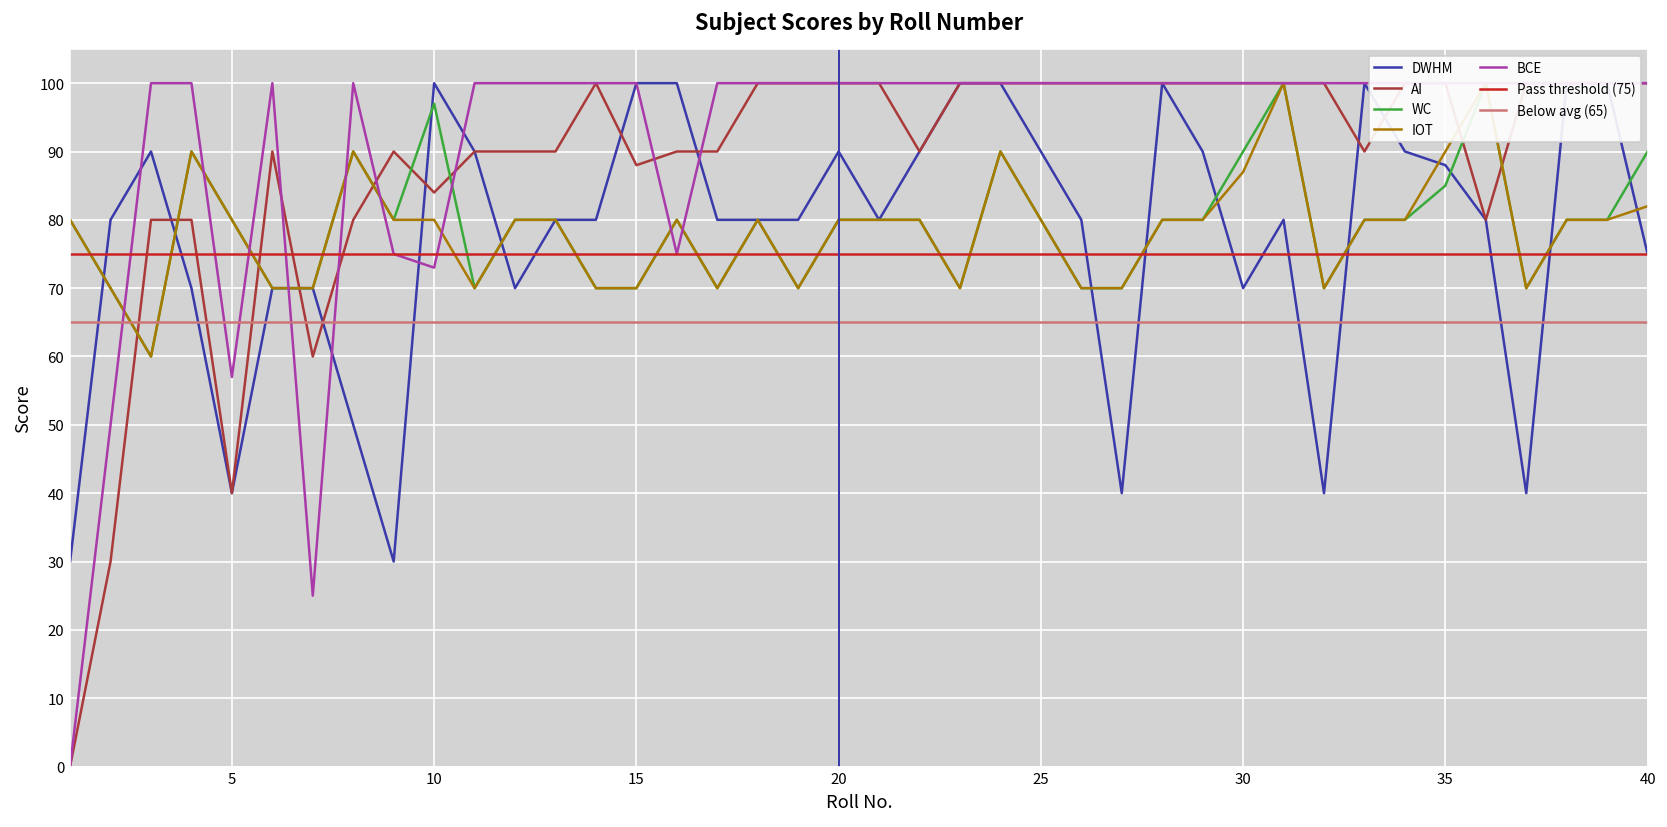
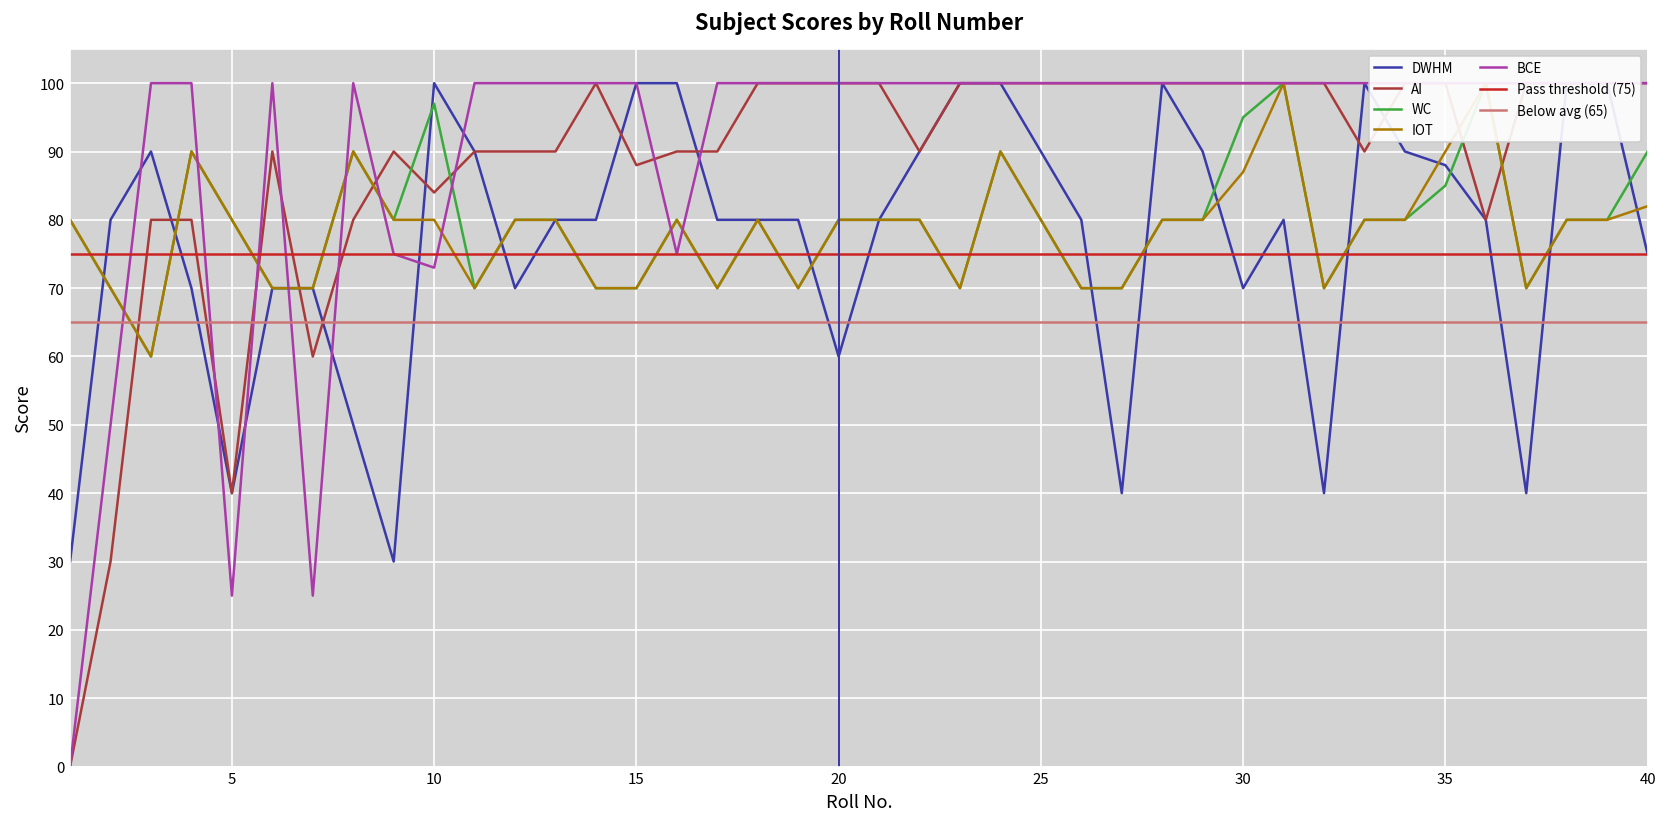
BCE, 5: 57 -> 25
DWHM, 20: 90 -> 60
WC, 30: 90 -> 95
